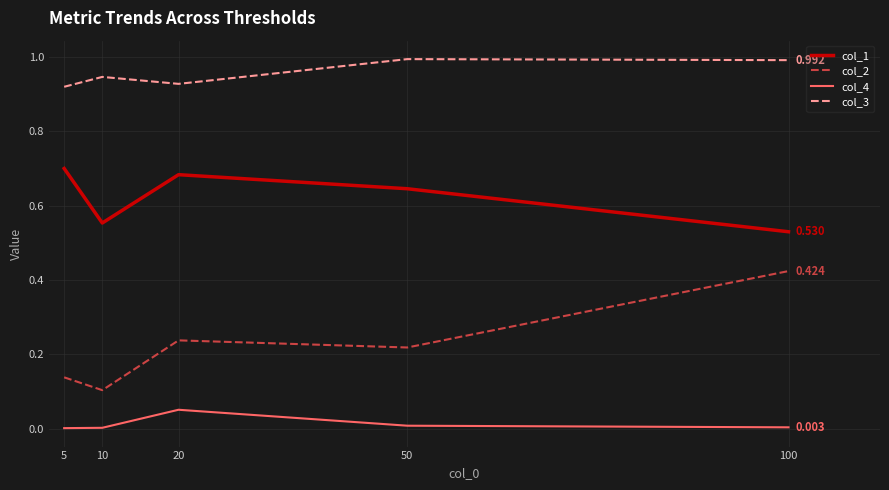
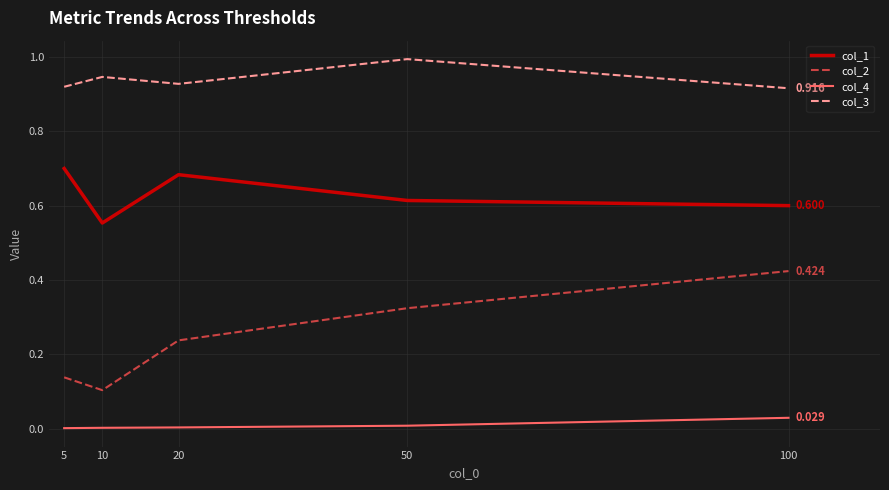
col_4, 20: 0.05 -> 0.00
col_1, 50: 0.65 -> 0.61
col_2, 50: 0.22 -> 0.32
col_1, 100: 0.530 -> 0.600
col_4, 100: 0.003 -> 0.029
col_3, 100: 0.99 -> 0.92
